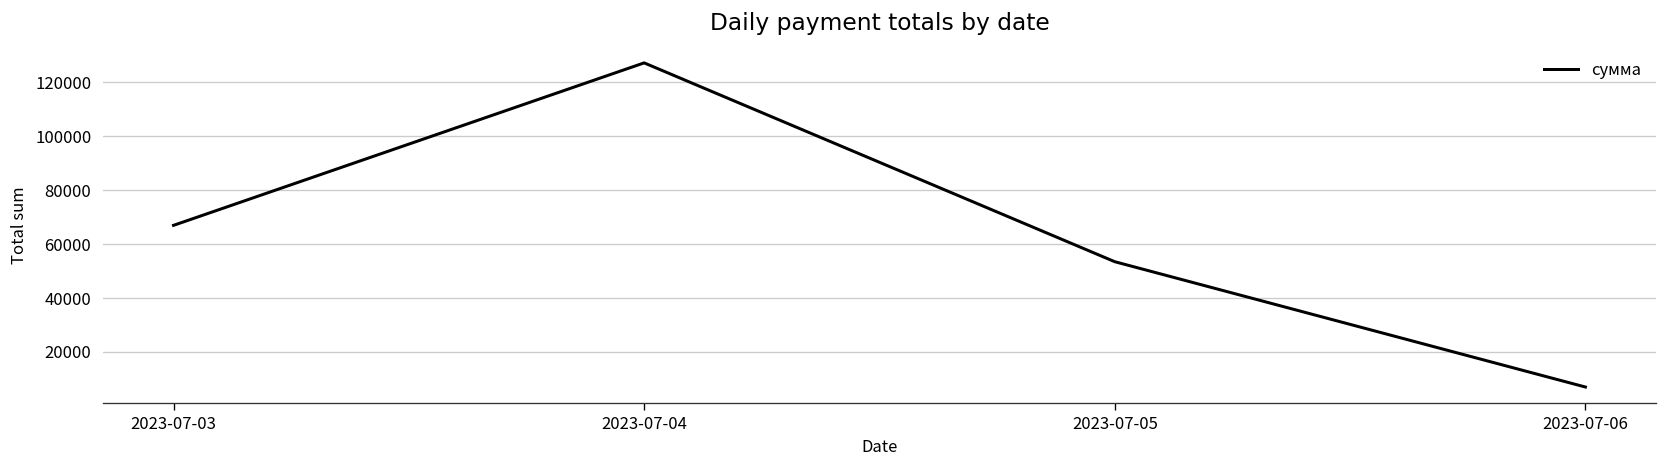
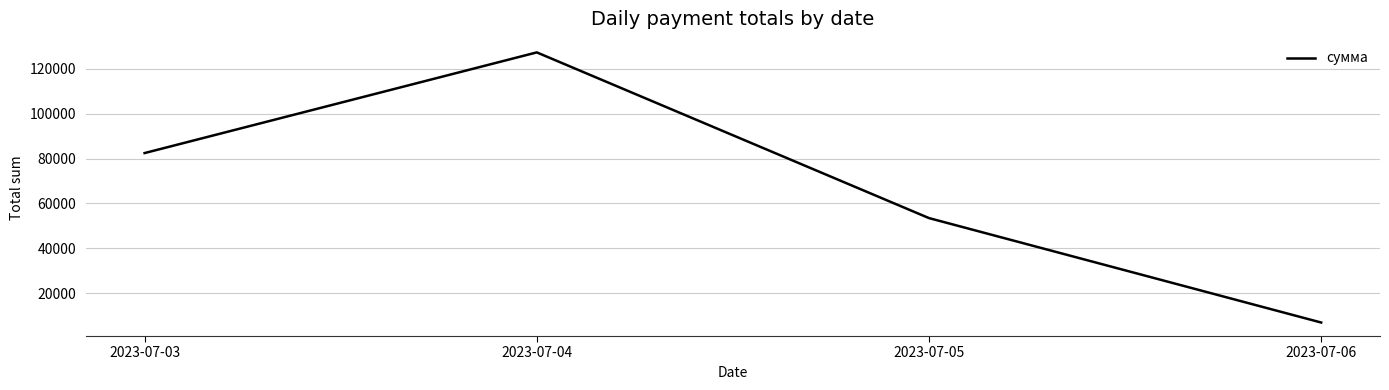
2023-07-03: 67000 -> 82000
